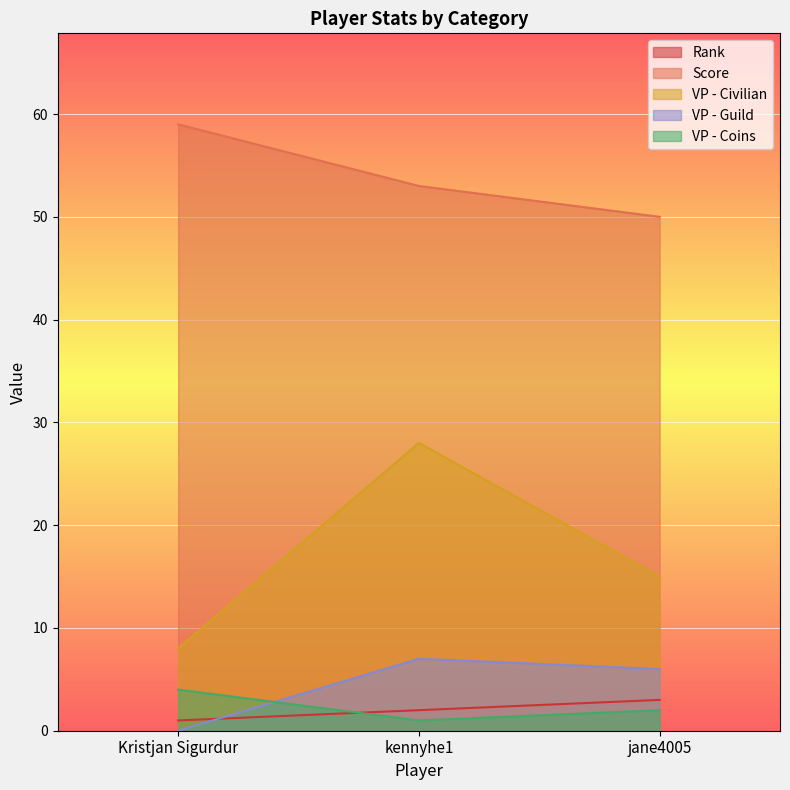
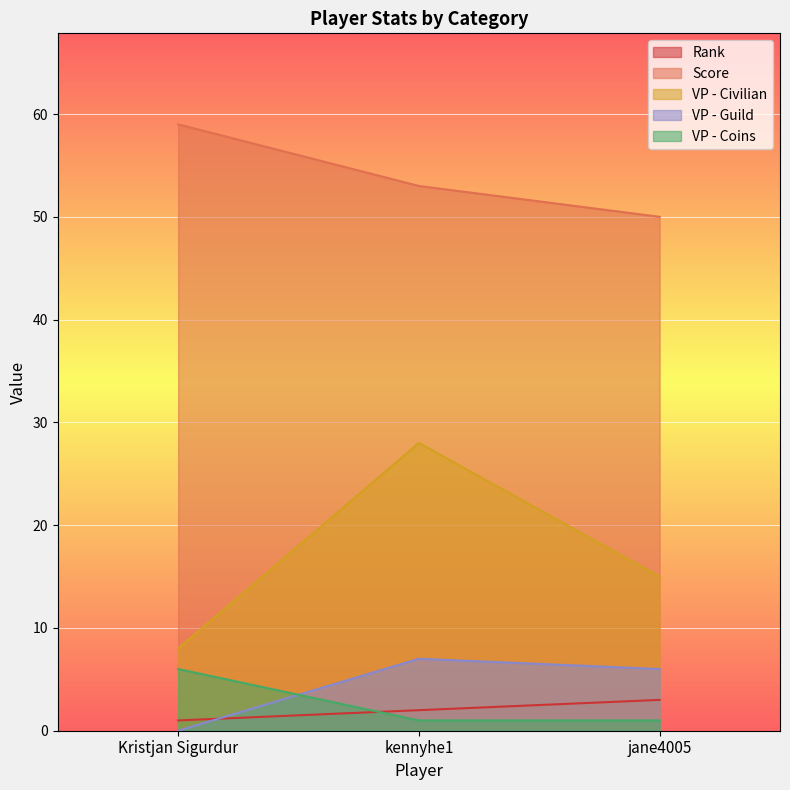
VP - Coins, Kristjan Sigurdur: 4 -> 6
VP - Coins, jane4005: 2 -> 1
